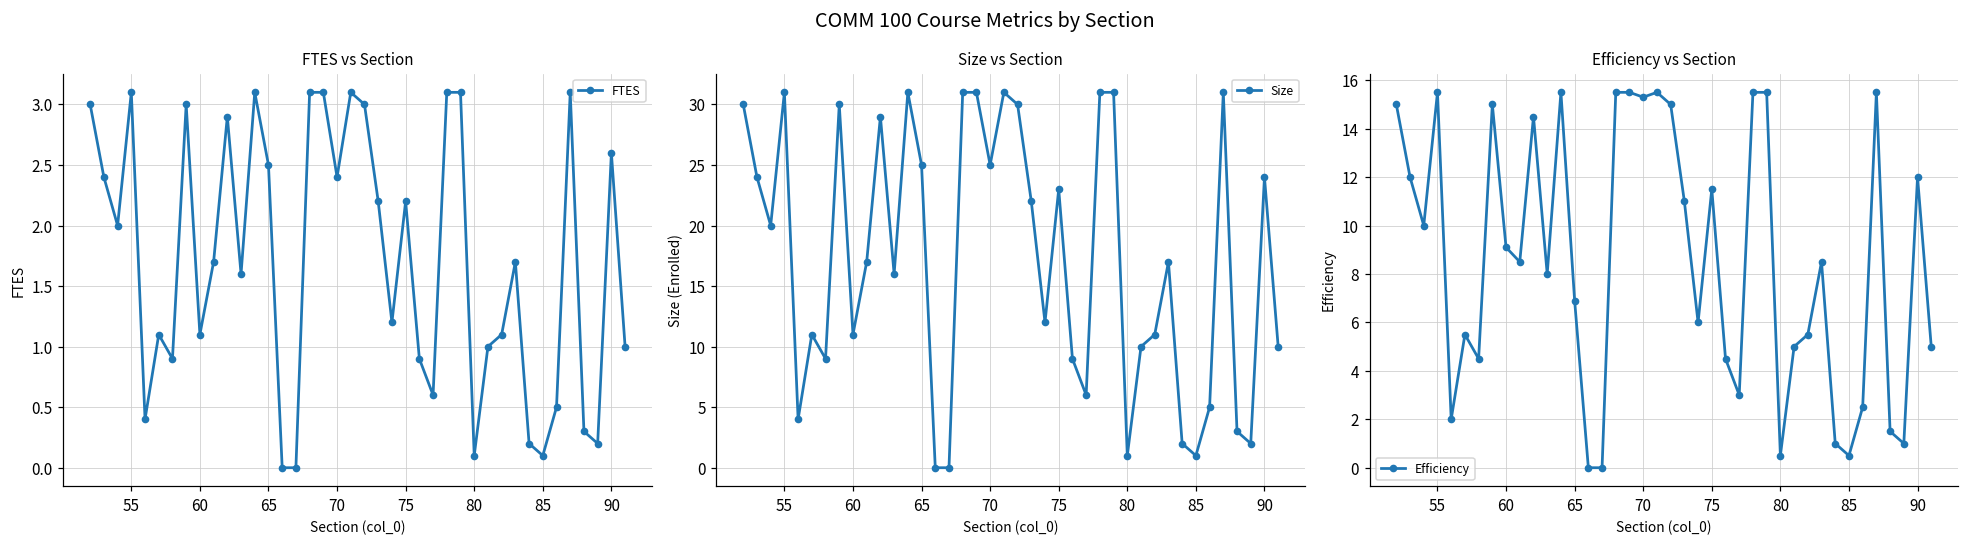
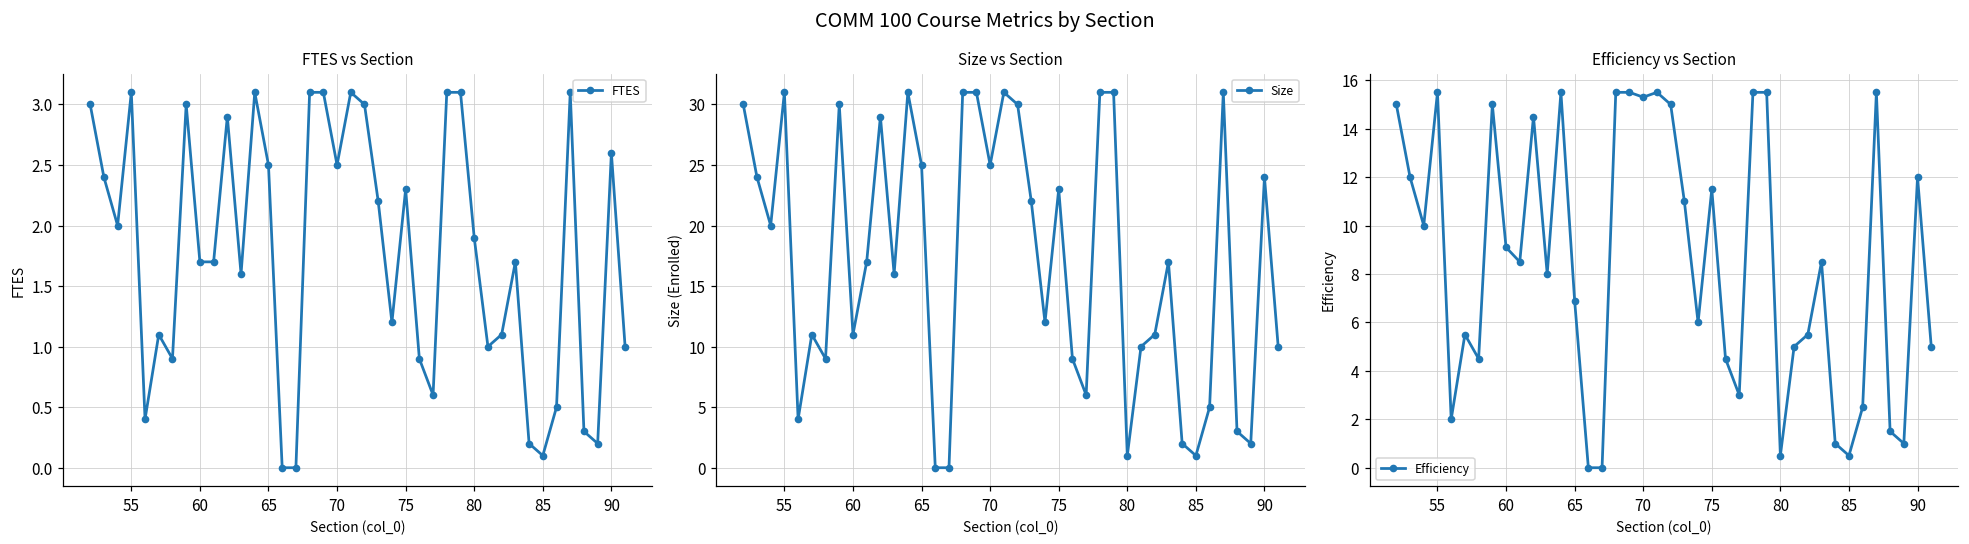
FTES vs Section, 60: 1.1 -> 1.7
FTES vs Section, 70: 2.4 -> 2.5
FTES vs Section, 75: 2.2 -> 2.3
FTES vs Section, 80: 0.1 -> 1.9
